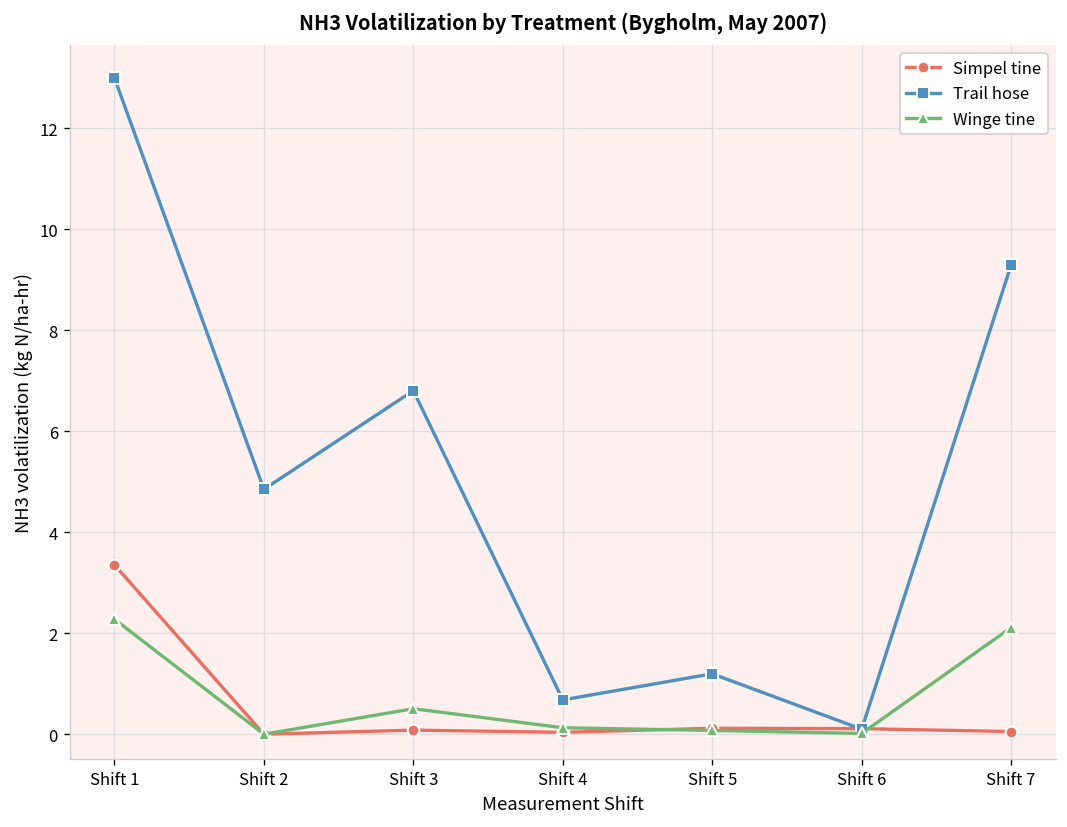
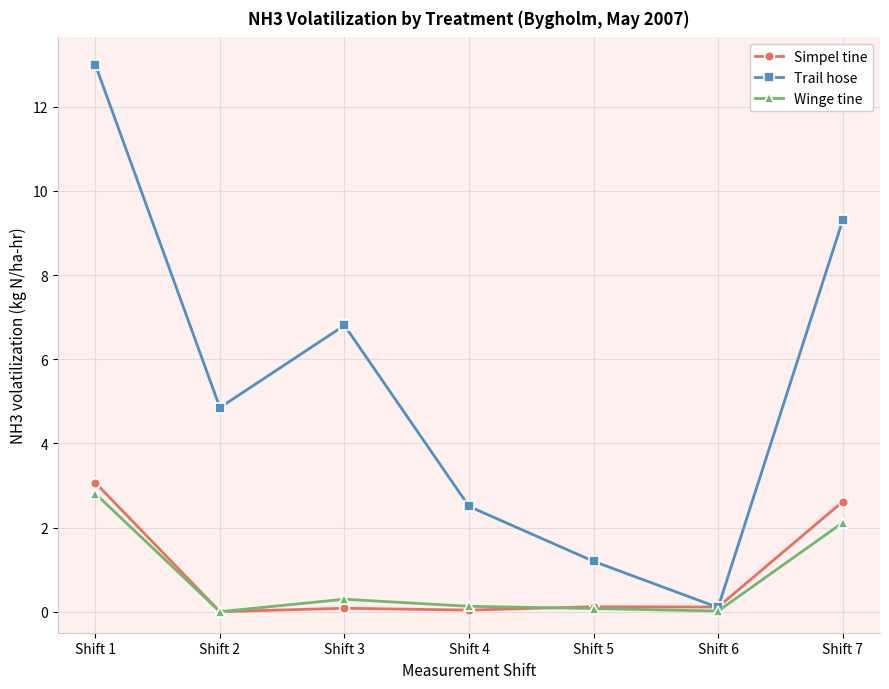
Simpel tine, Shift 1: 3.4 -> 3.1
Winge tine, Shift 1: 2.3 -> 2.8
Winge tine, Shift 3: 0.5 -> 0.3
Trail hose, Shift 4: 0.7 -> 2.5
Simpel tine, Shift 7: 0.1 -> 2.6
